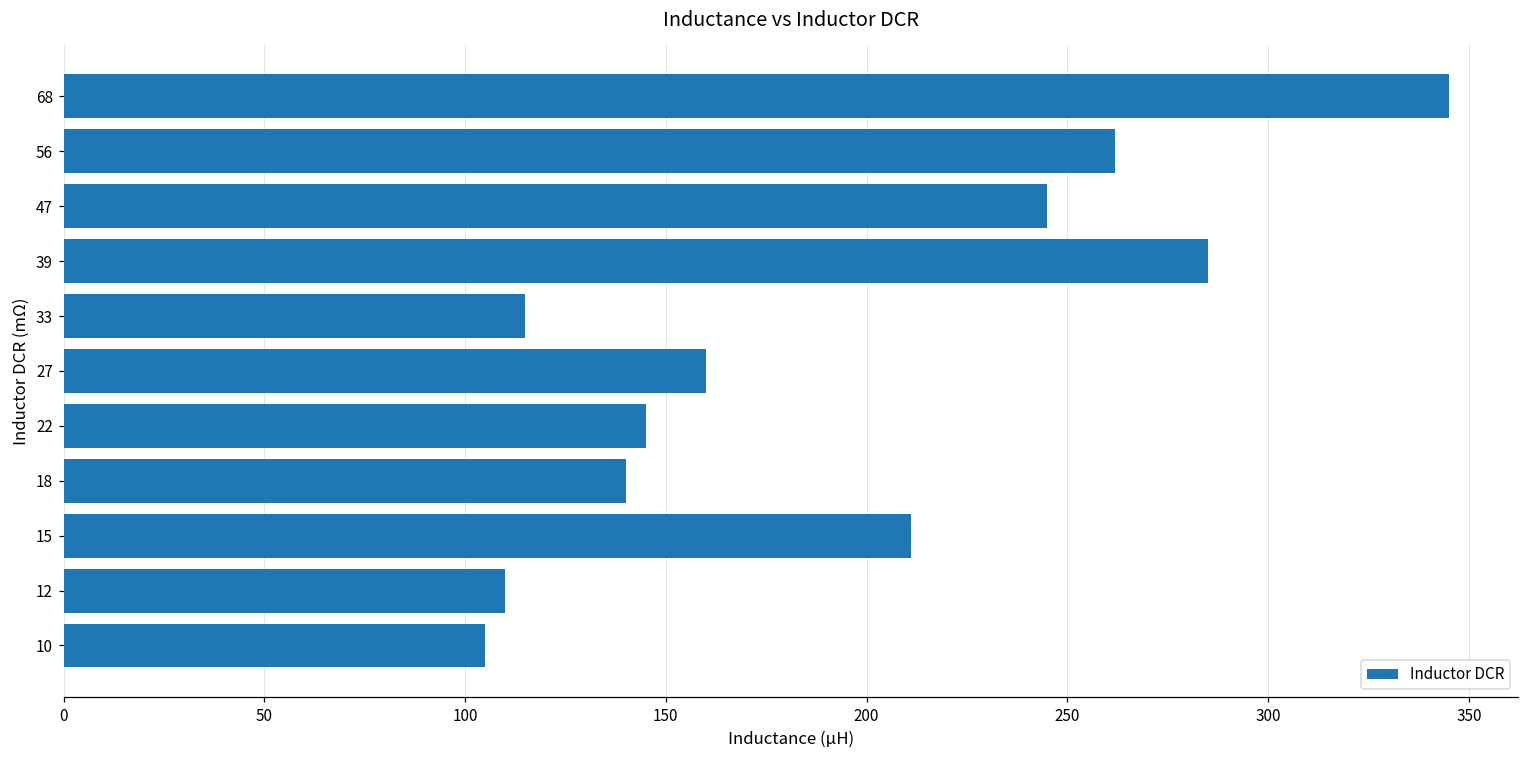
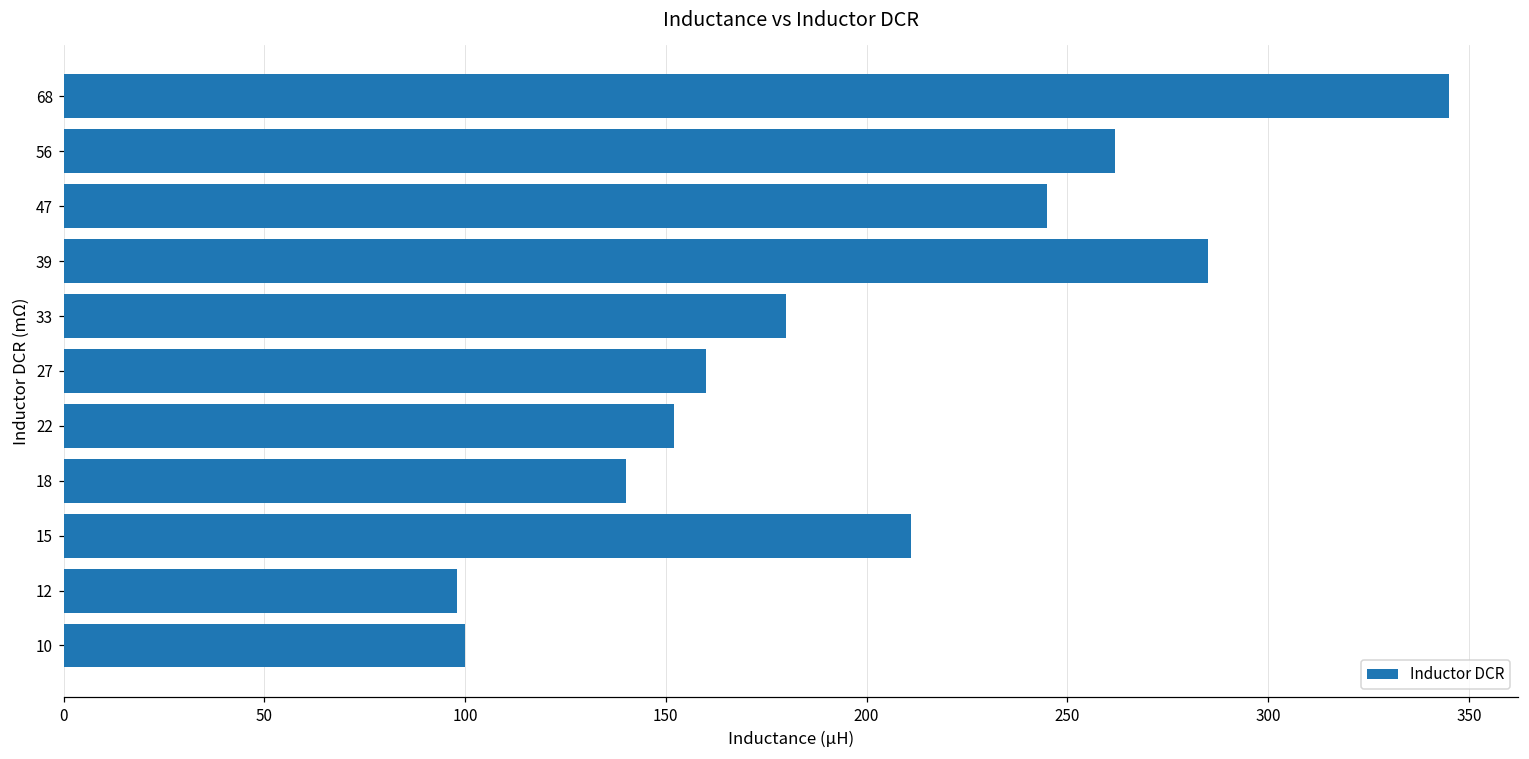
33: 115 -> 180
22: 145 -> 152
12: 110 -> 98
10: 105 -> 100
